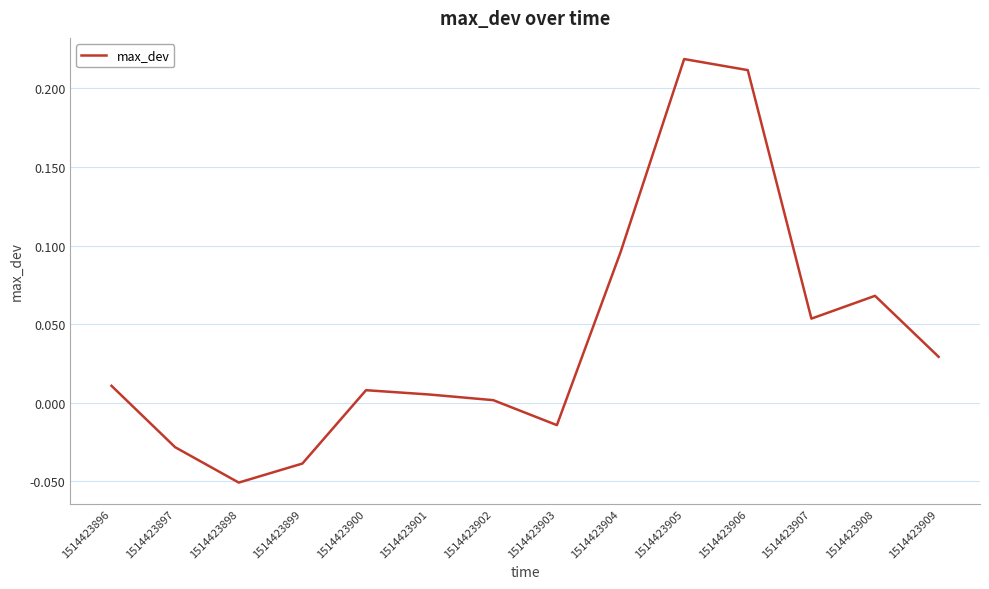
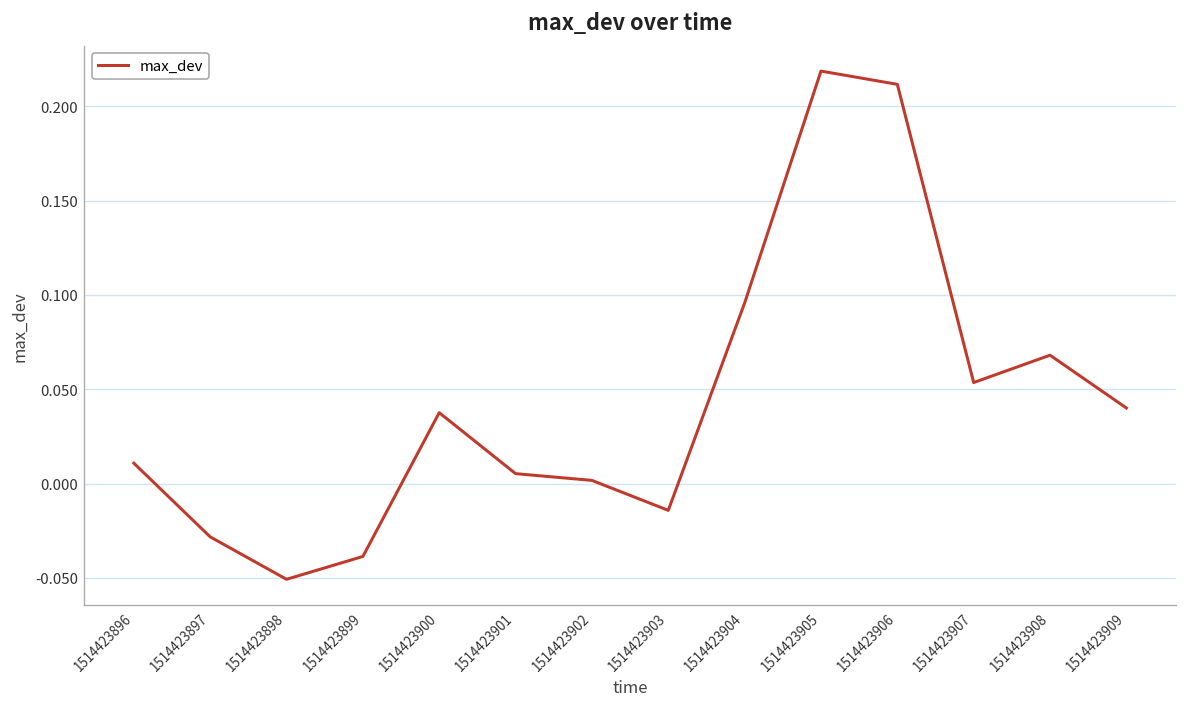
1514423900: 0.008 -> 0.038
1514423909: 0.029 -> 0.040
